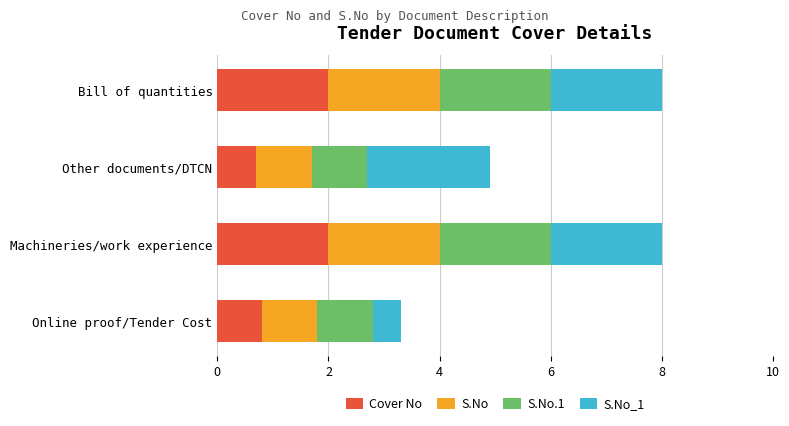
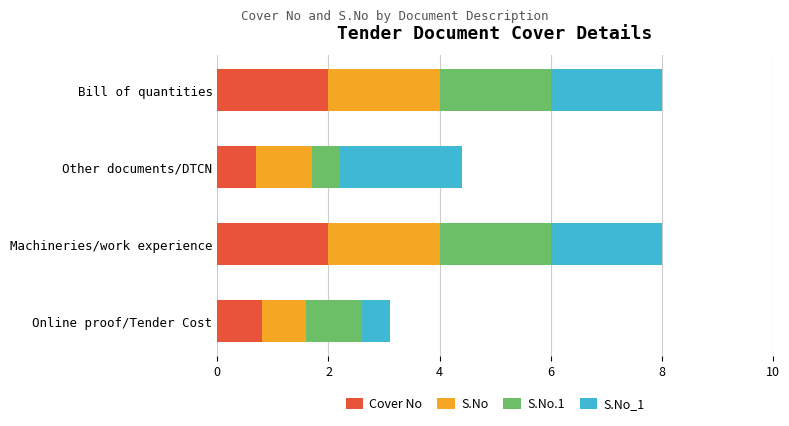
S.No.1, Other documents/DTCN: 1.0 -> 0.5
S.No, Online proof/Tender Cost: 1.0 -> 0.8
